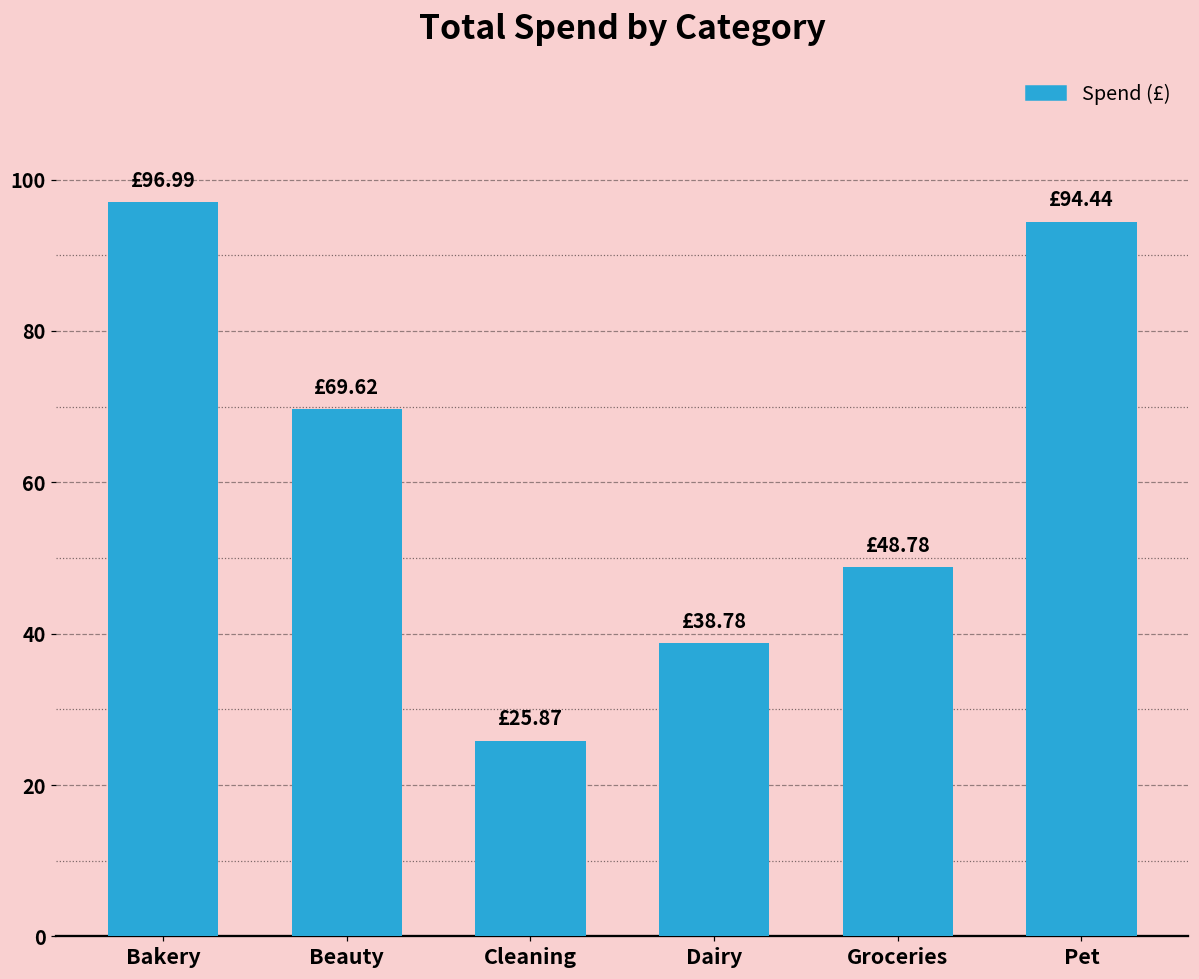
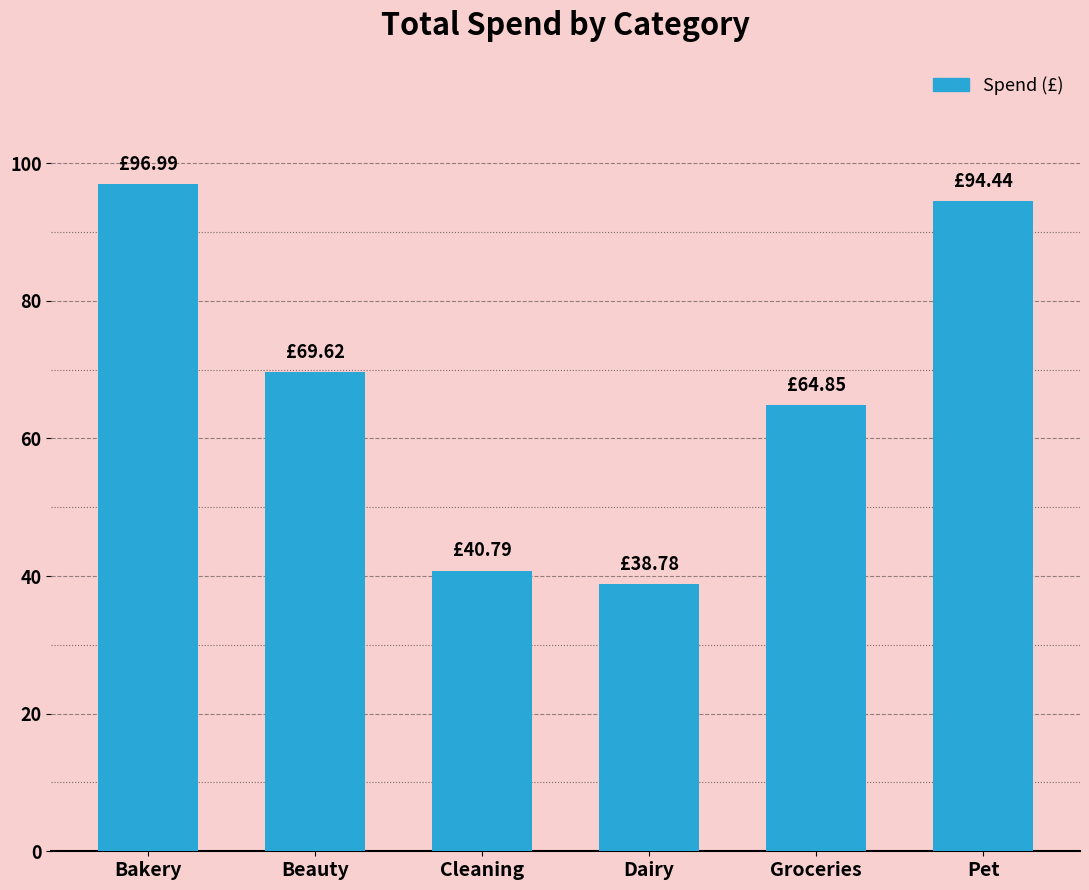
Cleaning: £25.87 -> £40.79
Groceries: £48.78 -> £64.85
